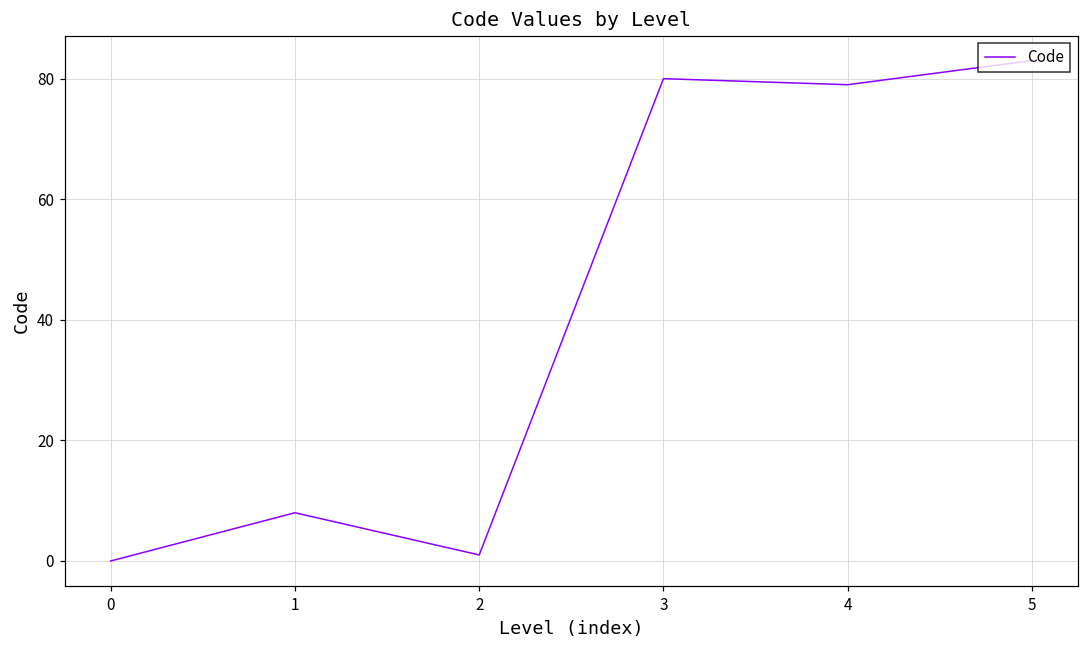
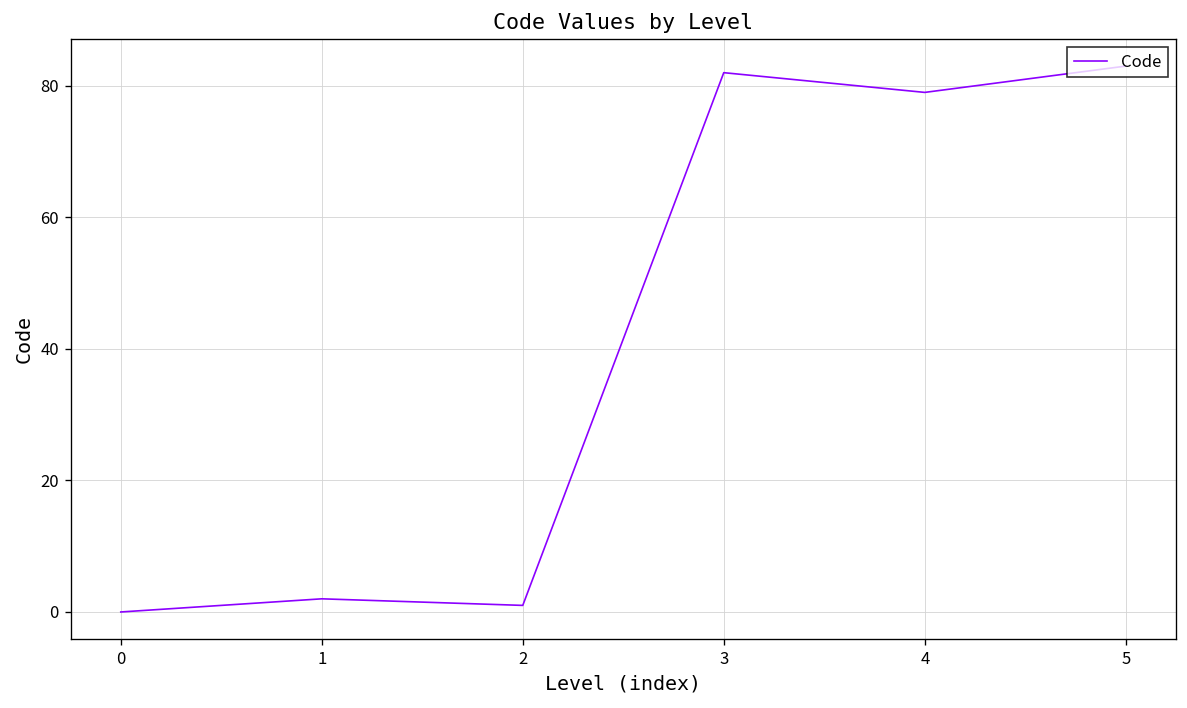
1: 8 -> 2
3: 80 -> 82
